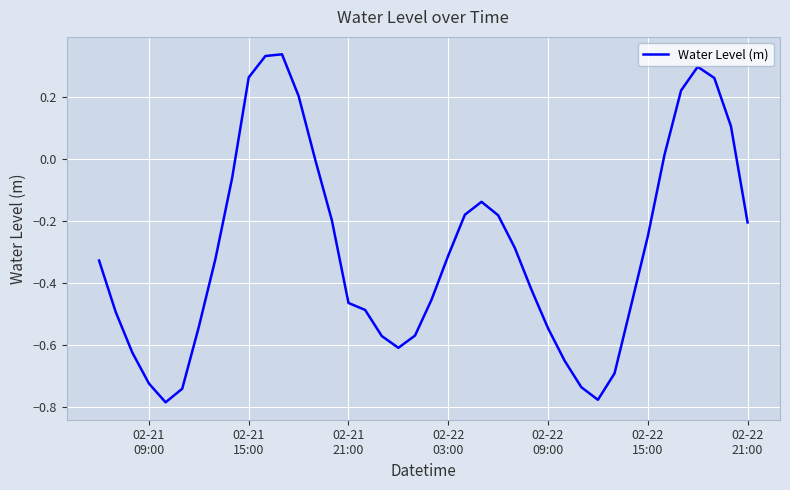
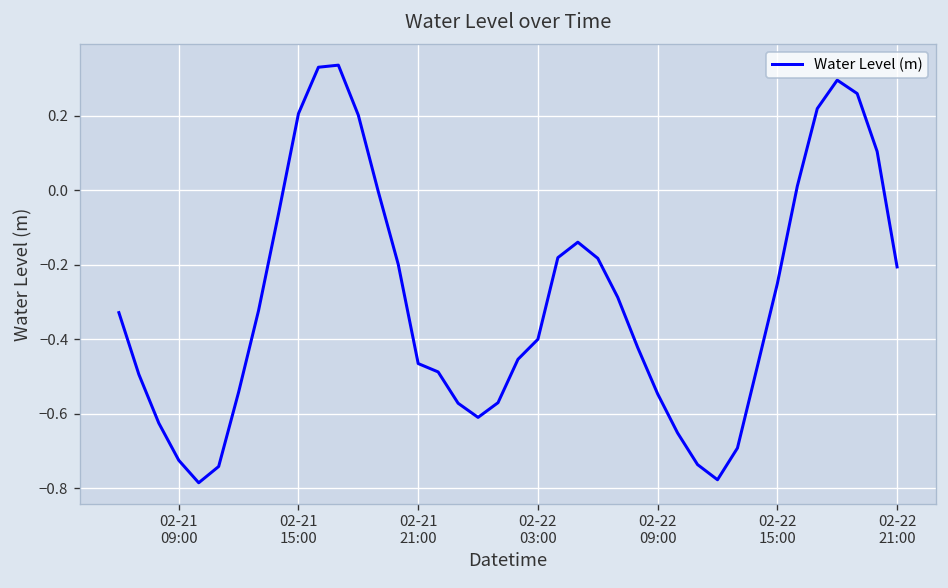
02-21 15:00: 0.26 -> 0.21
02-22 03:00: -0.31 -> -0.40
